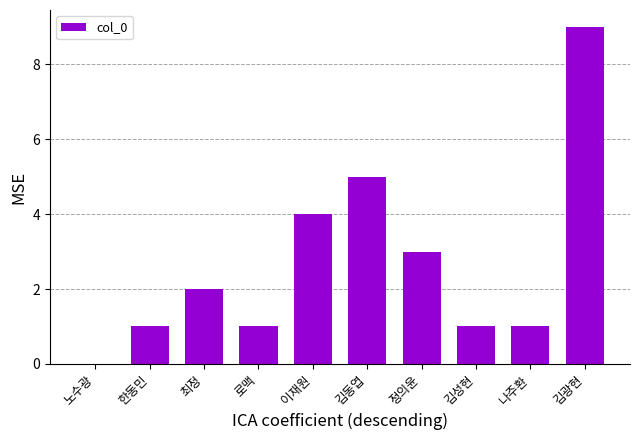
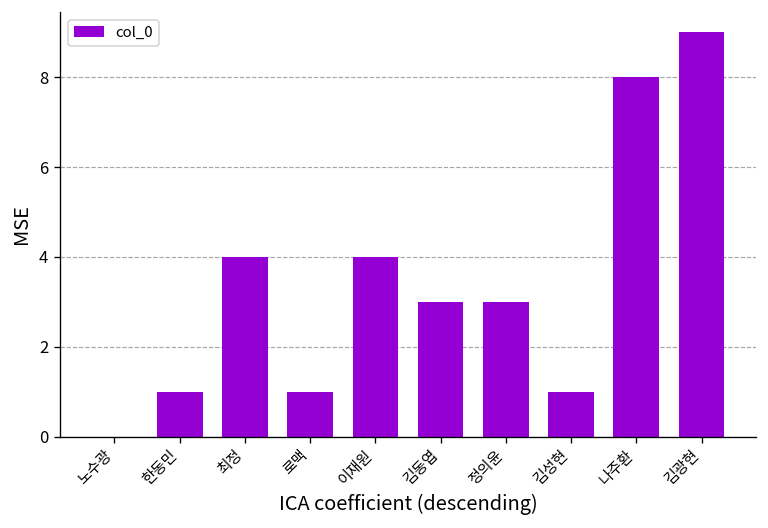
최정: 2 -> 4
김동엽: 5 -> 3
나주환: 1 -> 8
